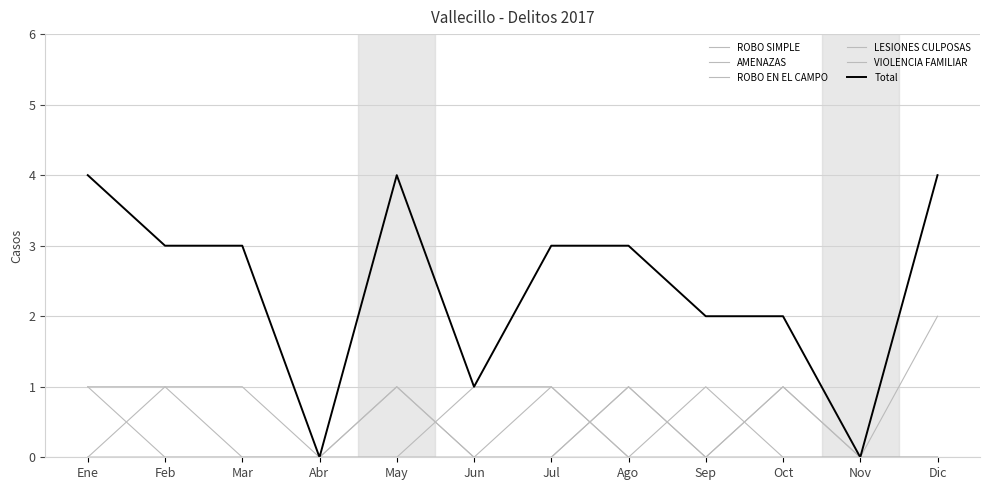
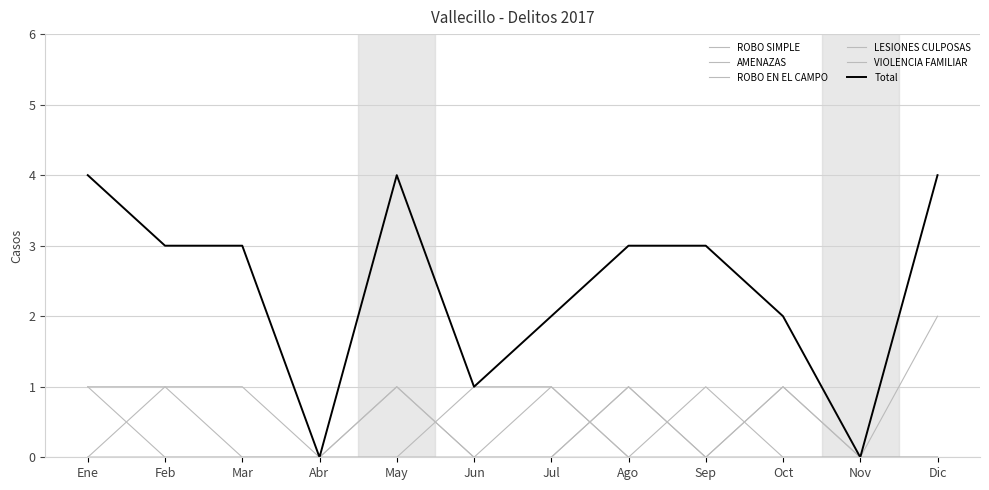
Total, Jul: 3 -> 2
Total, Sep: 2 -> 3
